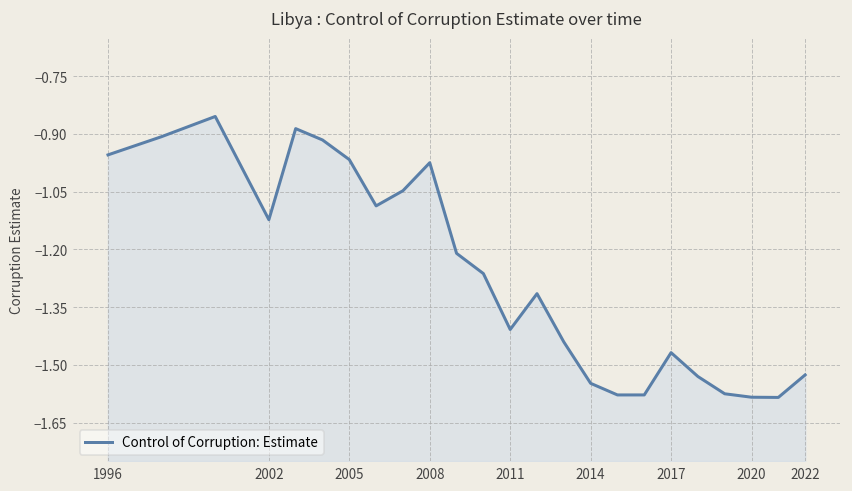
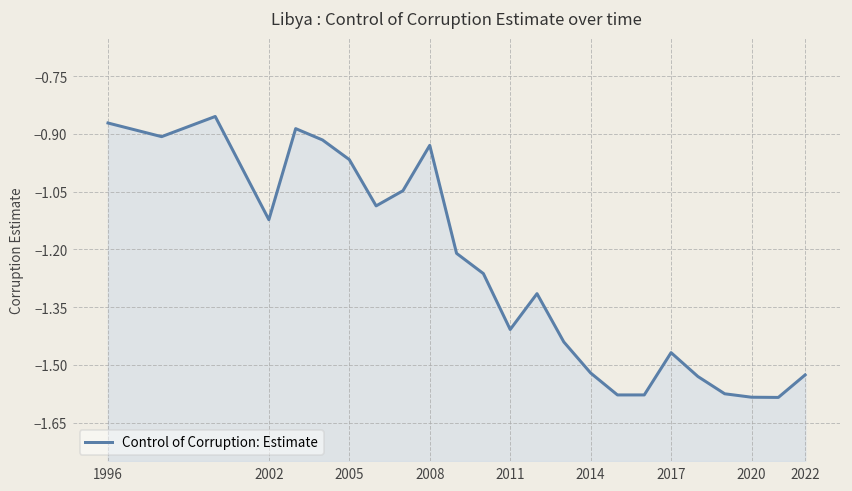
1996: -0.95 -> -0.87
2008: -0.98 -> -0.93
2014: -1.55 -> -1.52
